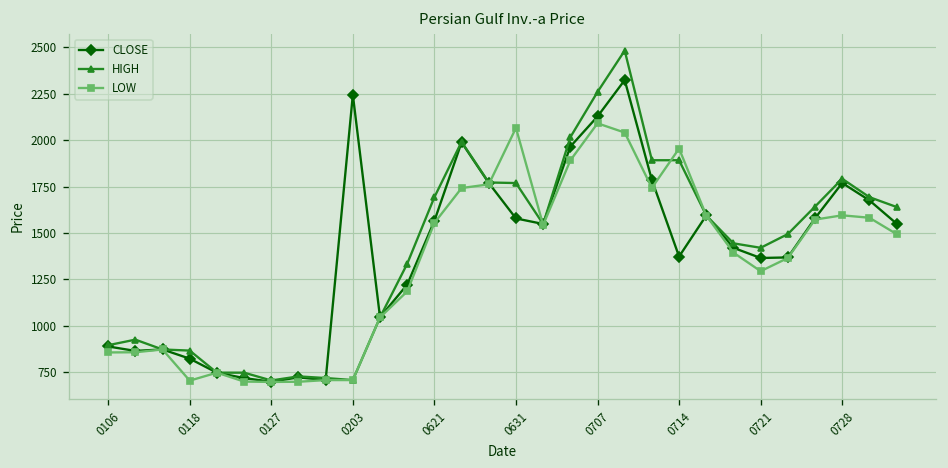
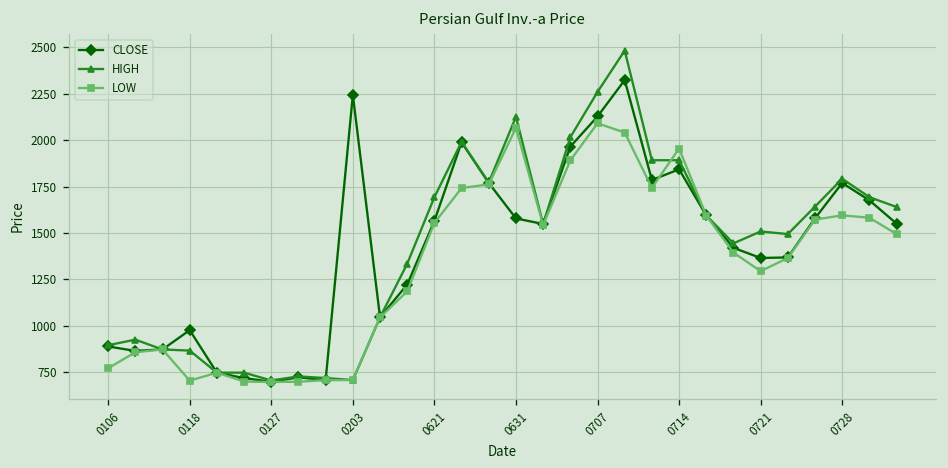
LOW, 0106: 860 -> 770
CLOSE, 0118: 820 -> 980
HIGH, 0631: 1770 -> 2130
CLOSE, 0714: 1370 -> 1840
HIGH, 0721: 1420 -> 1510
